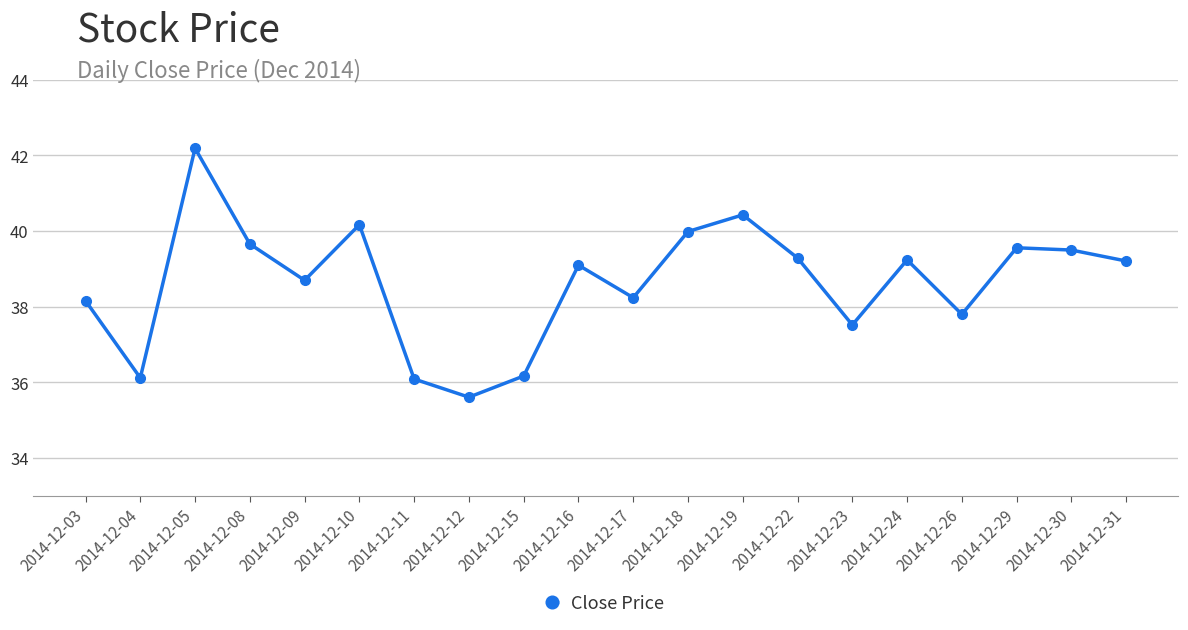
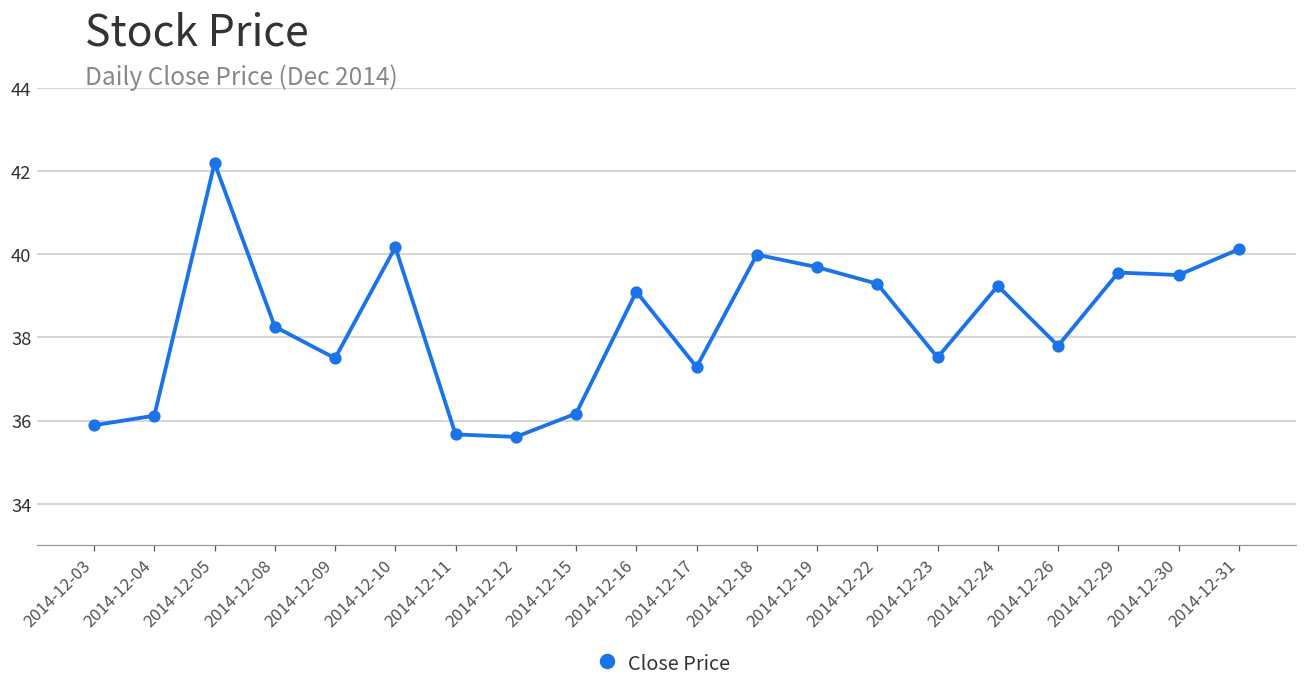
2014-12-03: 38.2 -> 35.9
2014-12-08: 39.7 -> 38.3
2014-12-09: 38.7 -> 37.5
2014-12-11: 36.1 -> 35.7
2014-12-17: 38.2 -> 37.3
2014-12-19: 40.4 -> 39.7
2014-12-31: 39.2 -> 40.1
